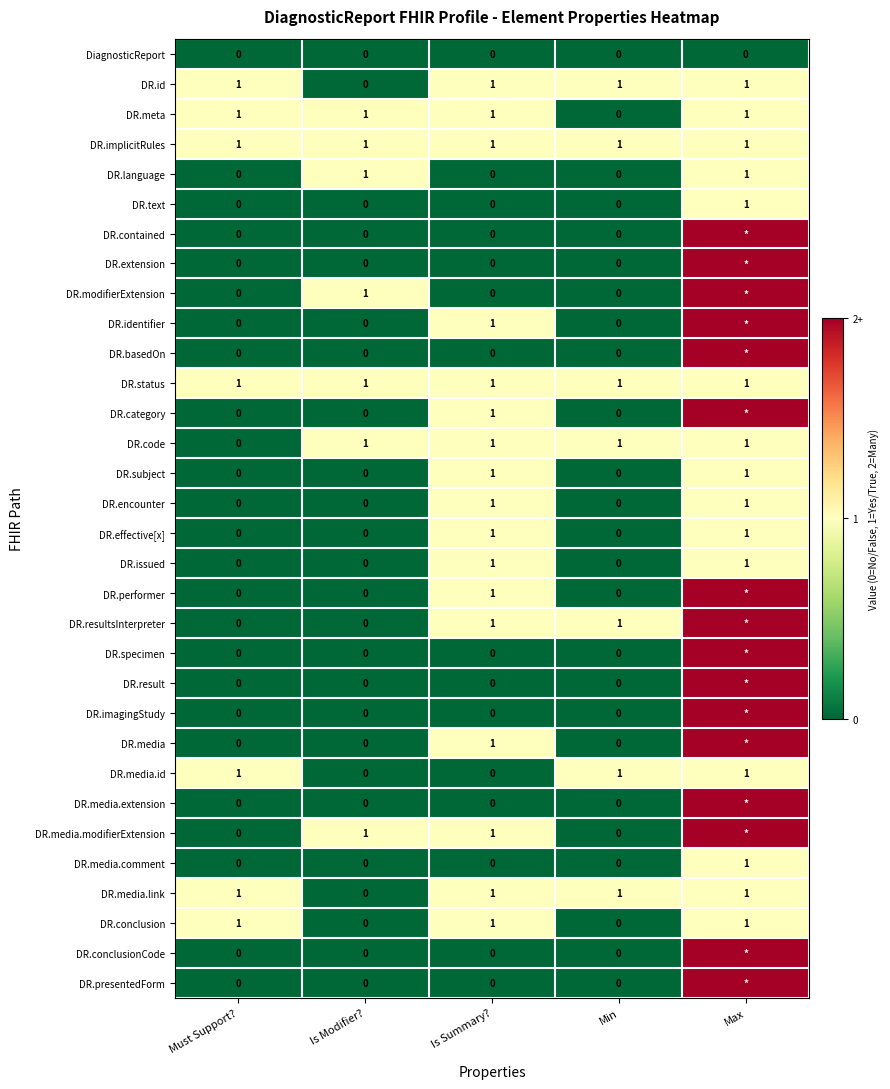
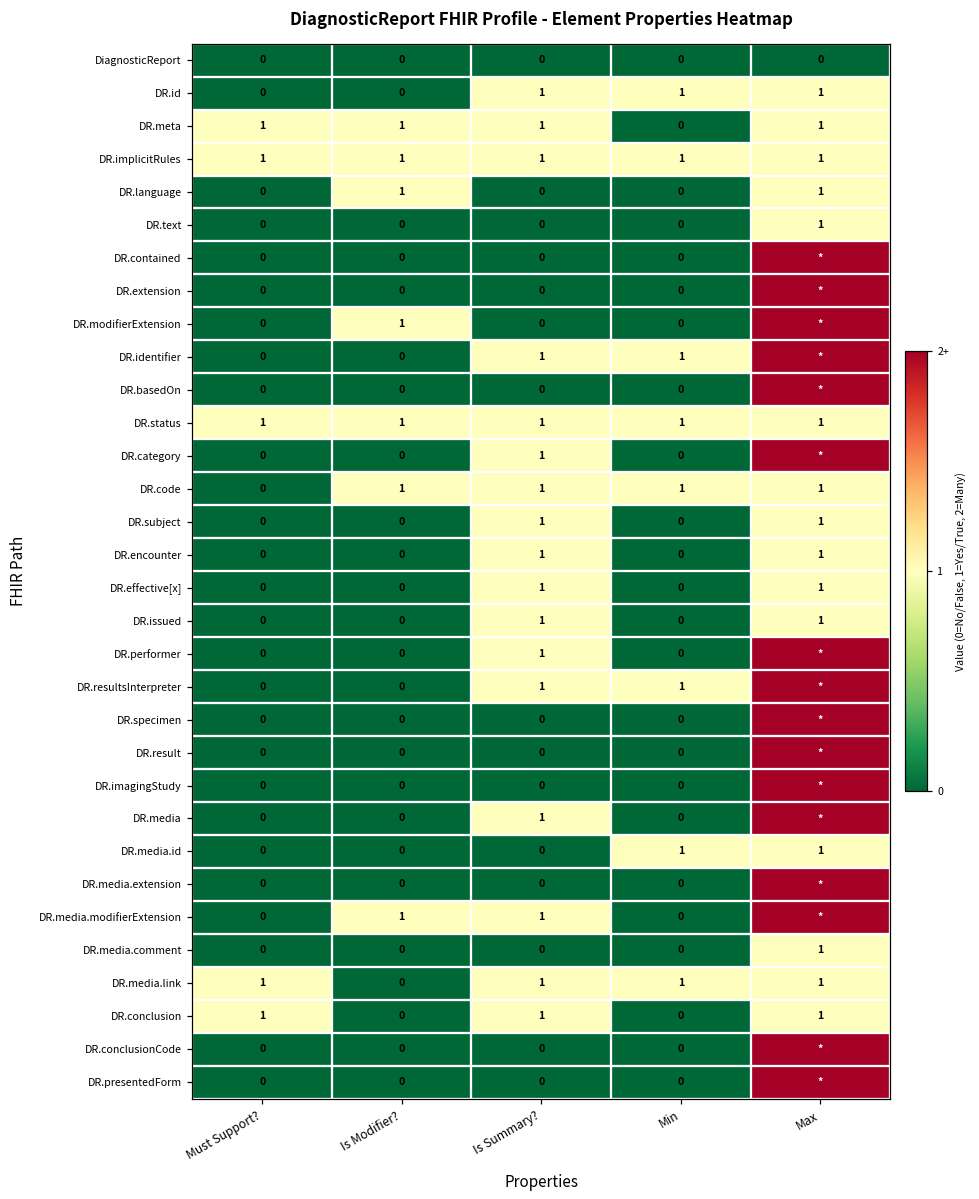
DR.id, Must Support?: 1 -> 0
DR.identifier, Min: 0 -> 1
DR.media.id, Must Support?: 1 -> 0
